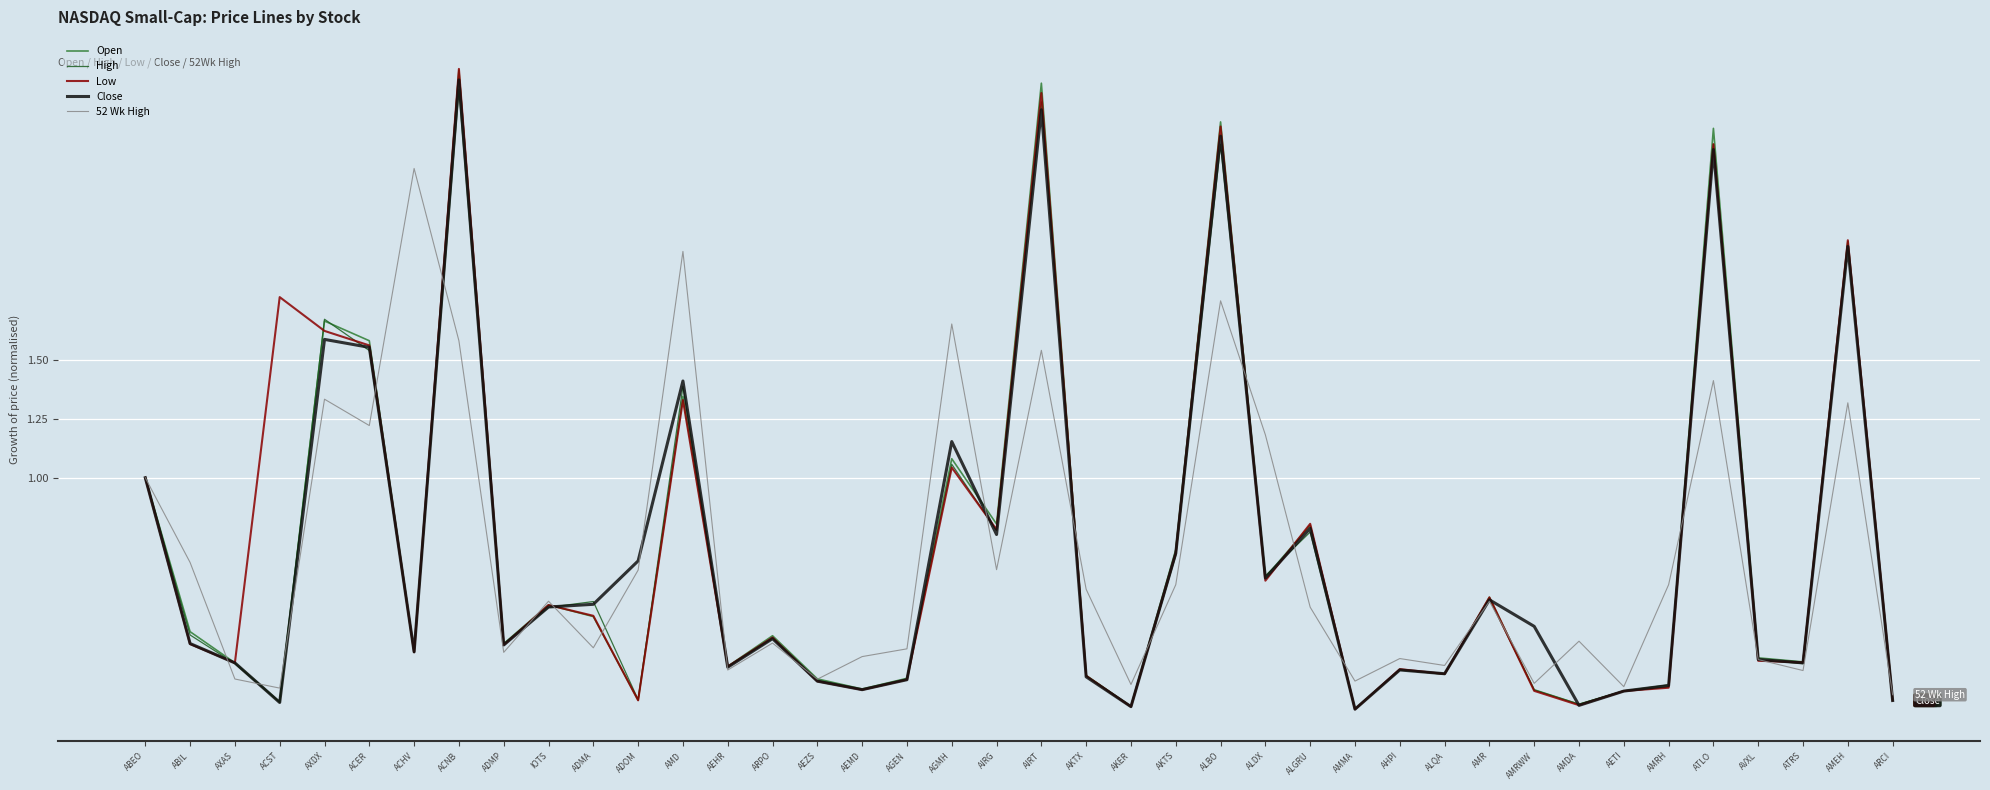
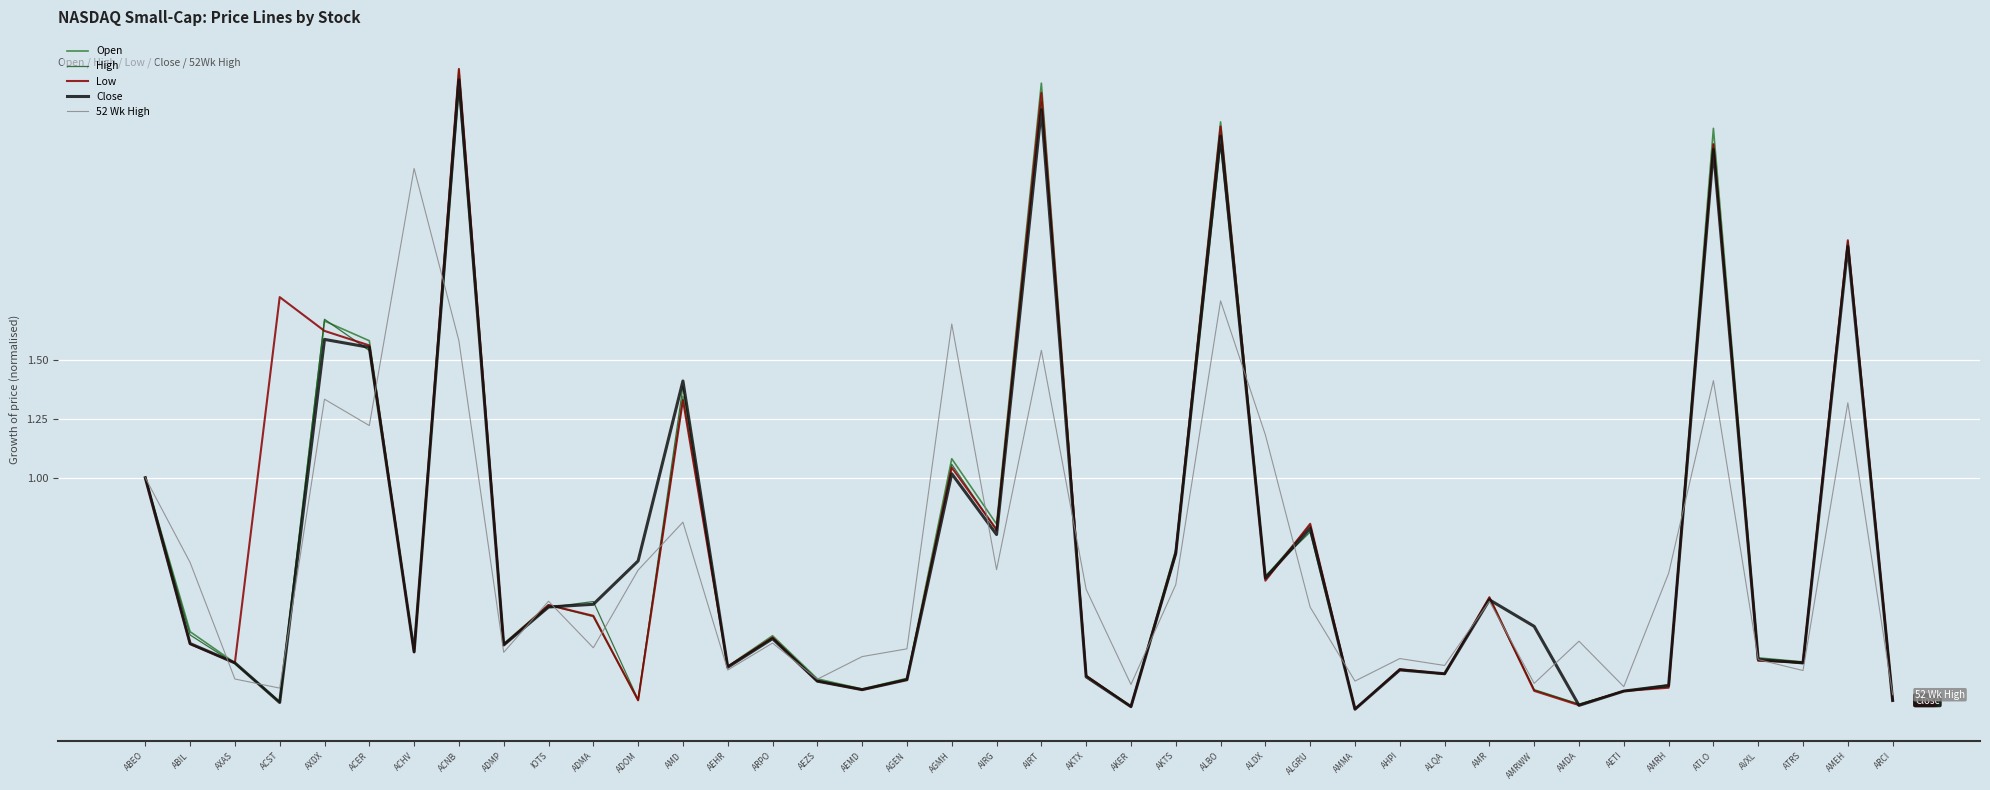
52 Wk High, AMD: 1.96 -> 0.81
Close, AGMH: 1.15 -> 1.02
52 Wk High, AMRH: 0.55 -> 0.59
